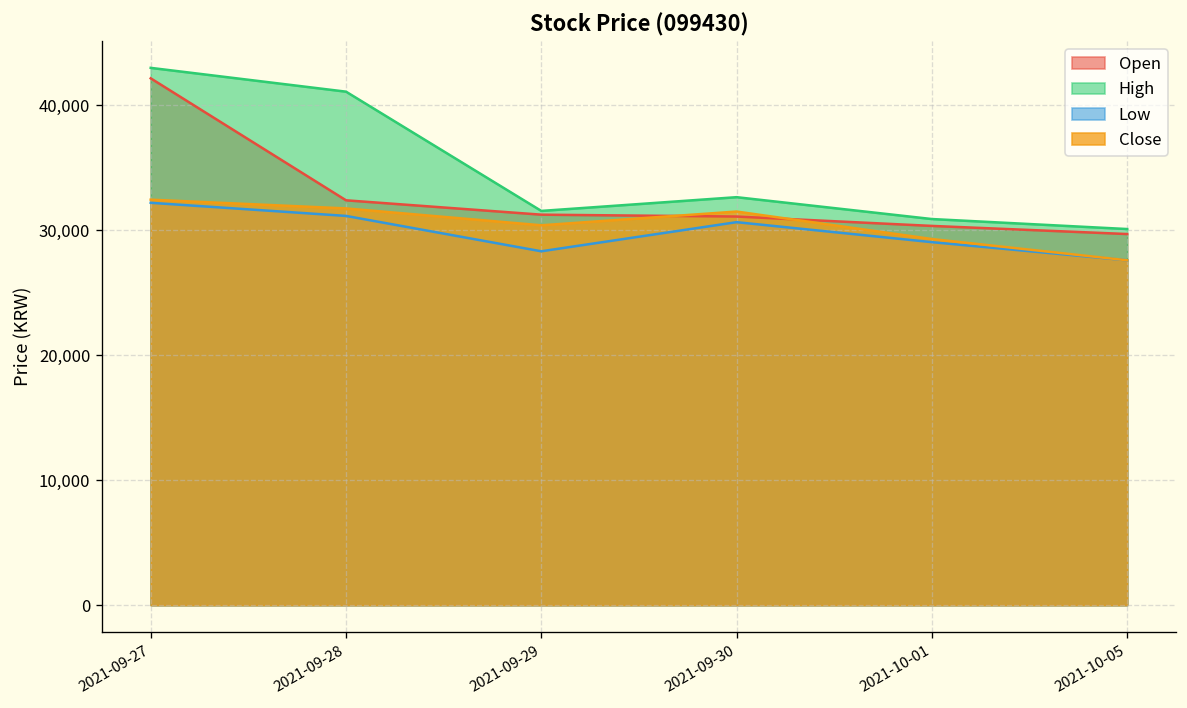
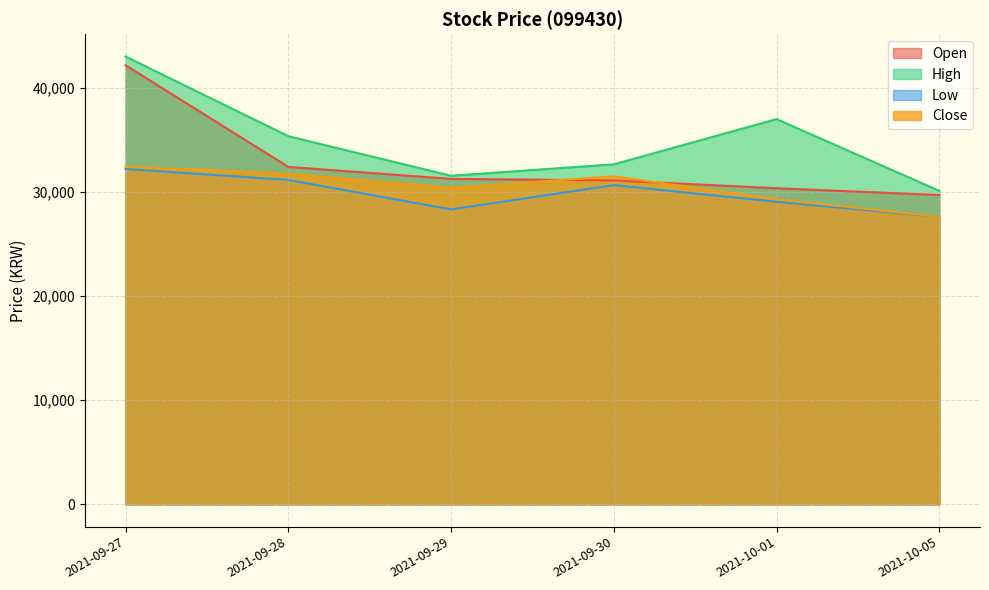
High, 2021-09-28: 41,100 -> 35,400
High, 2021-10-01: 30,900 -> 37,000
